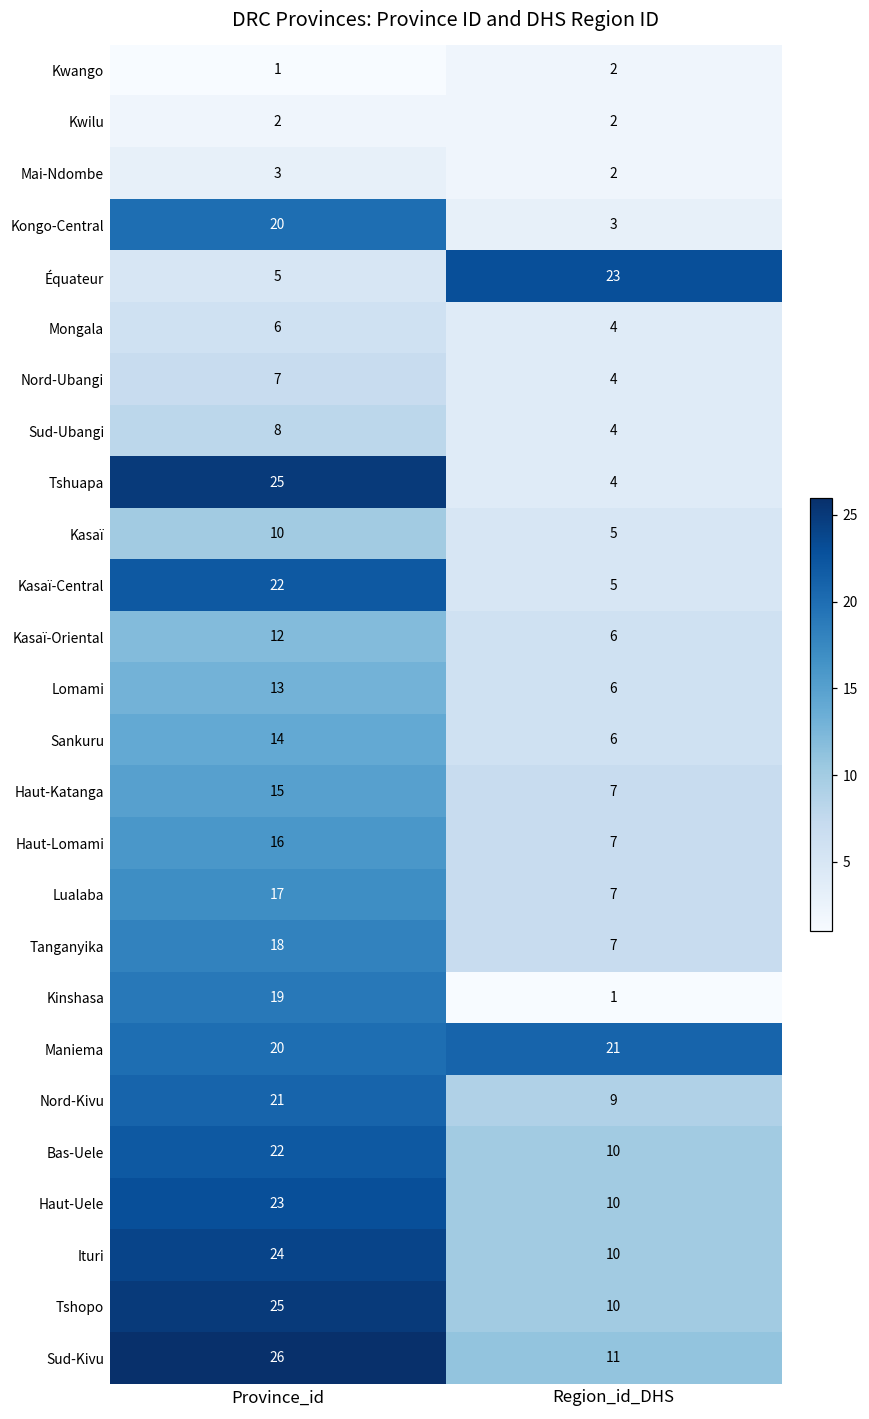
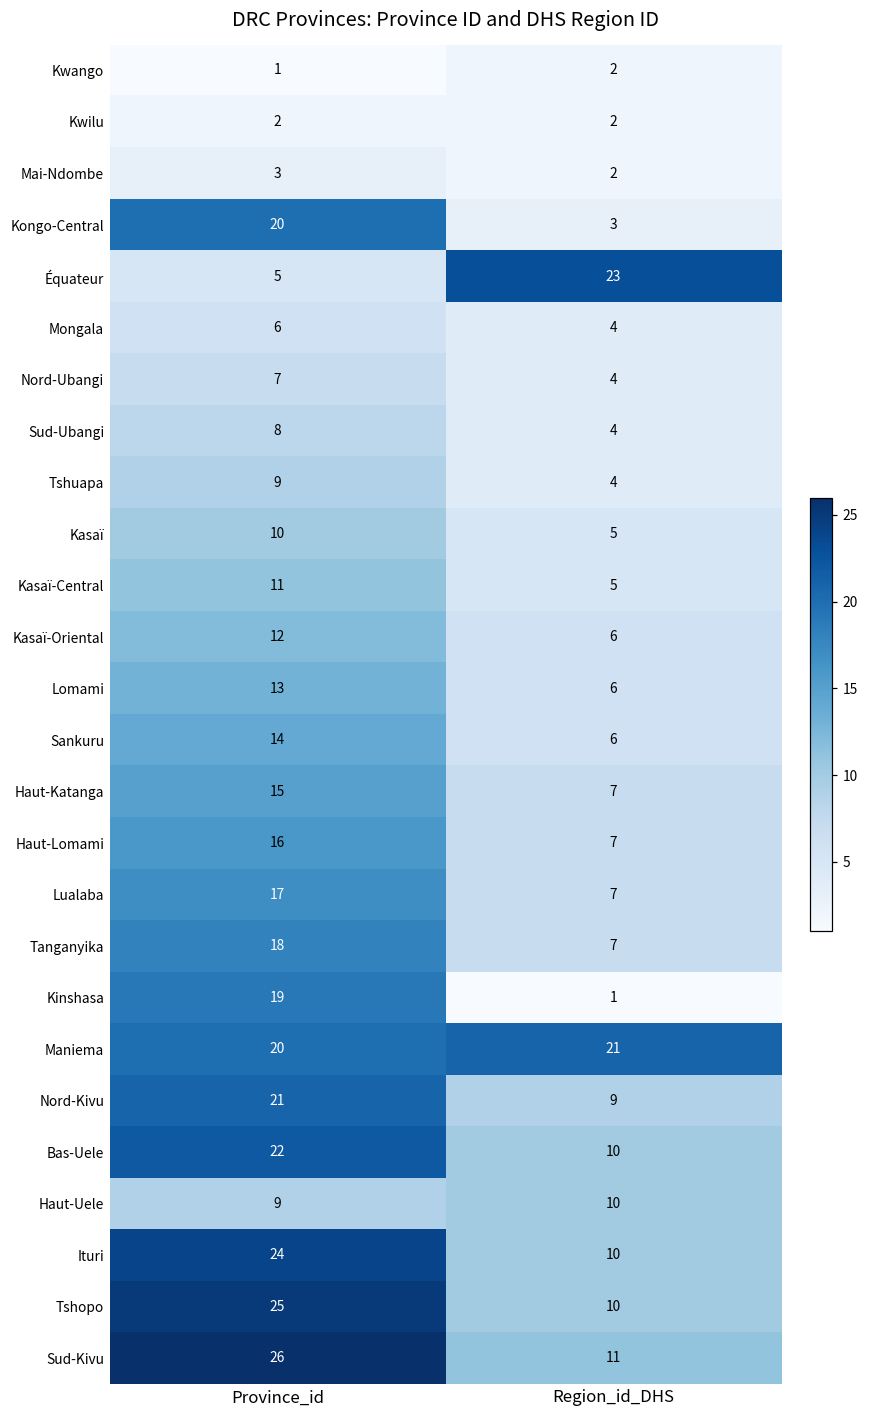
Tshuapa, Province_id: 25 -> 9
Kasaï-Central, Province_id: 22 -> 11
Haut-Uele, Province_id: 23 -> 9
